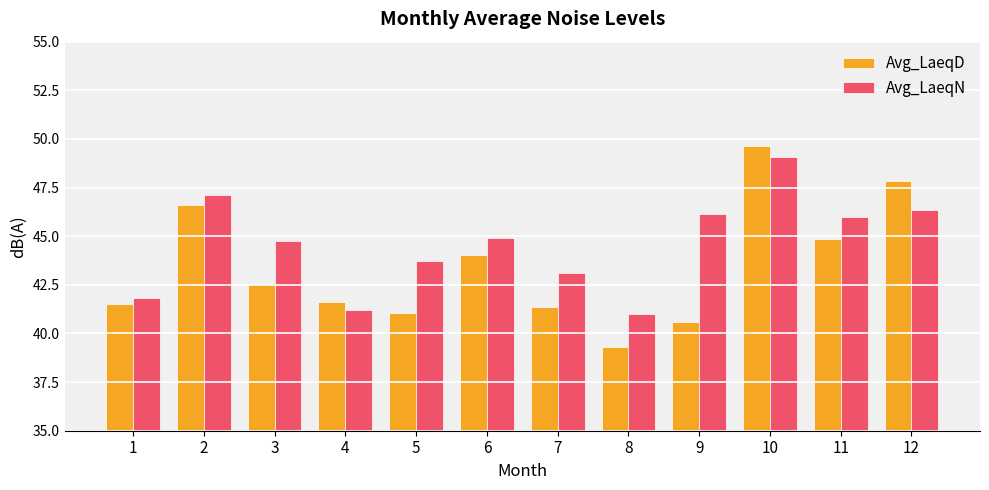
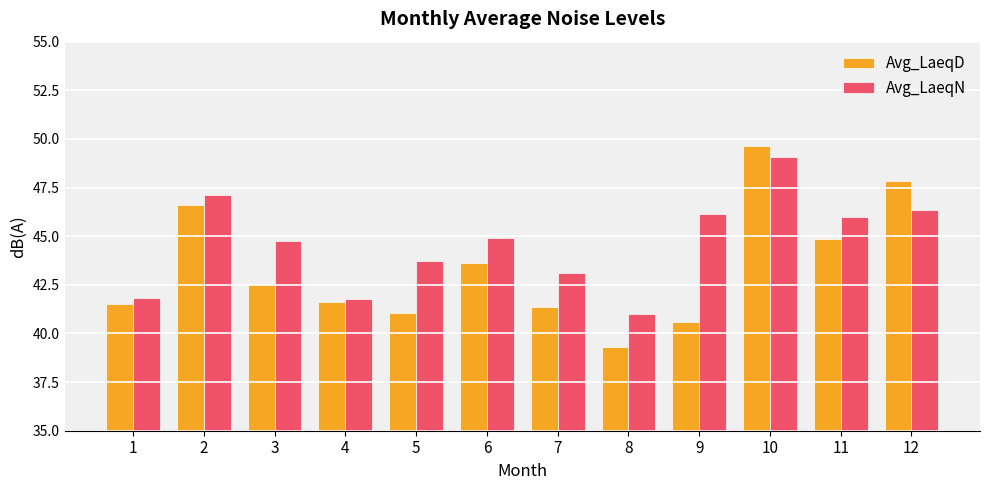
Avg_LaeqN, 4: 41.2 -> 41.8
Avg_LaeqD, 6: 44.1 -> 43.6
